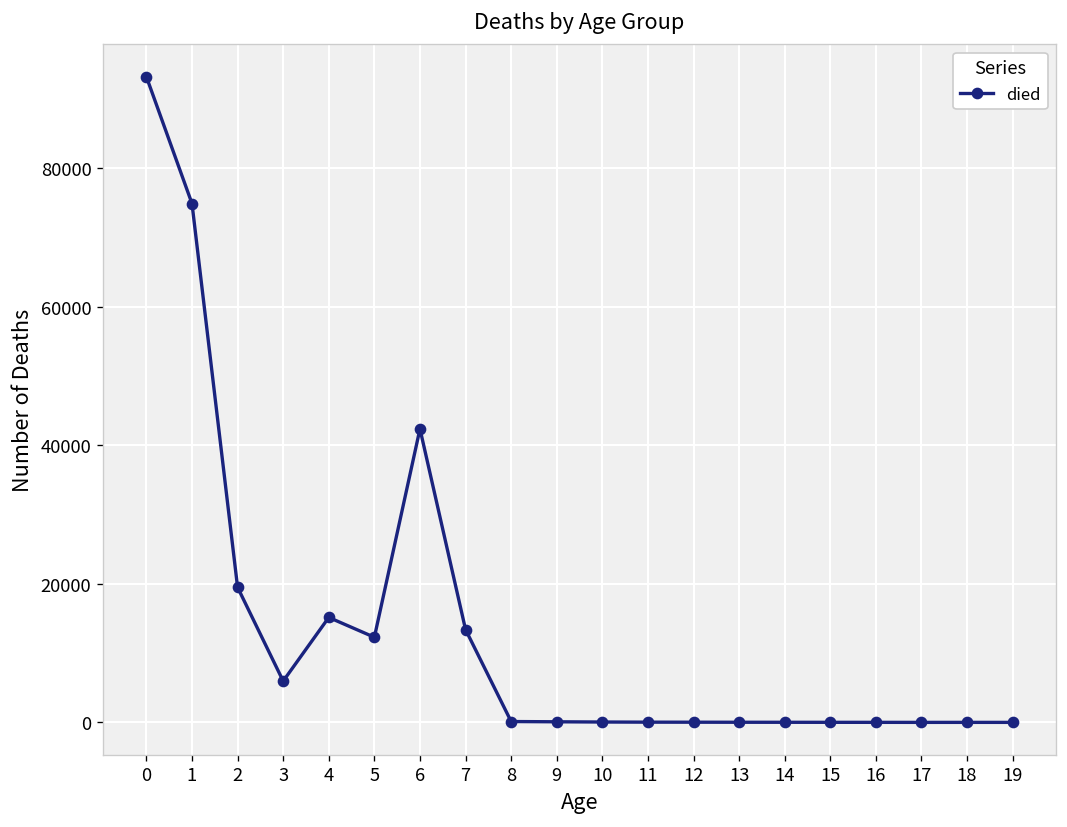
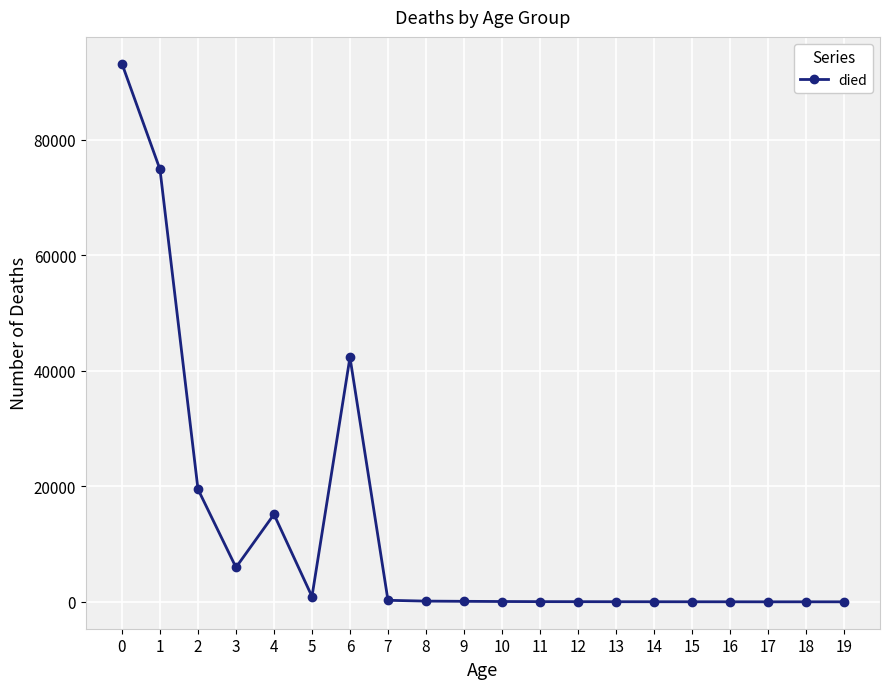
5: 12000 -> 1000
7: 13000 -> 0
